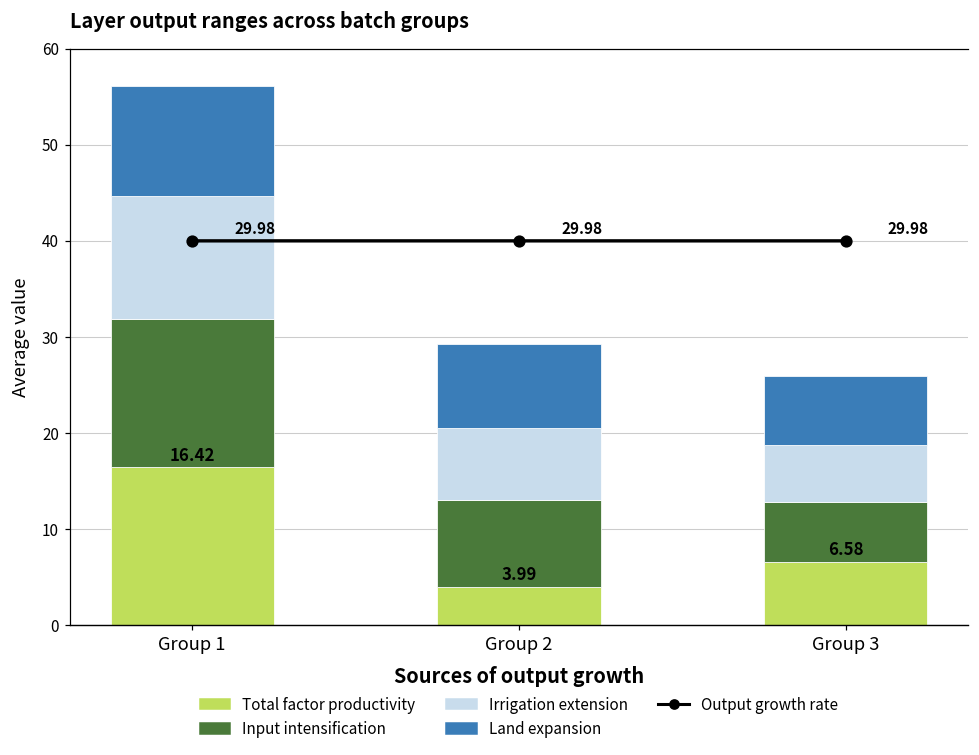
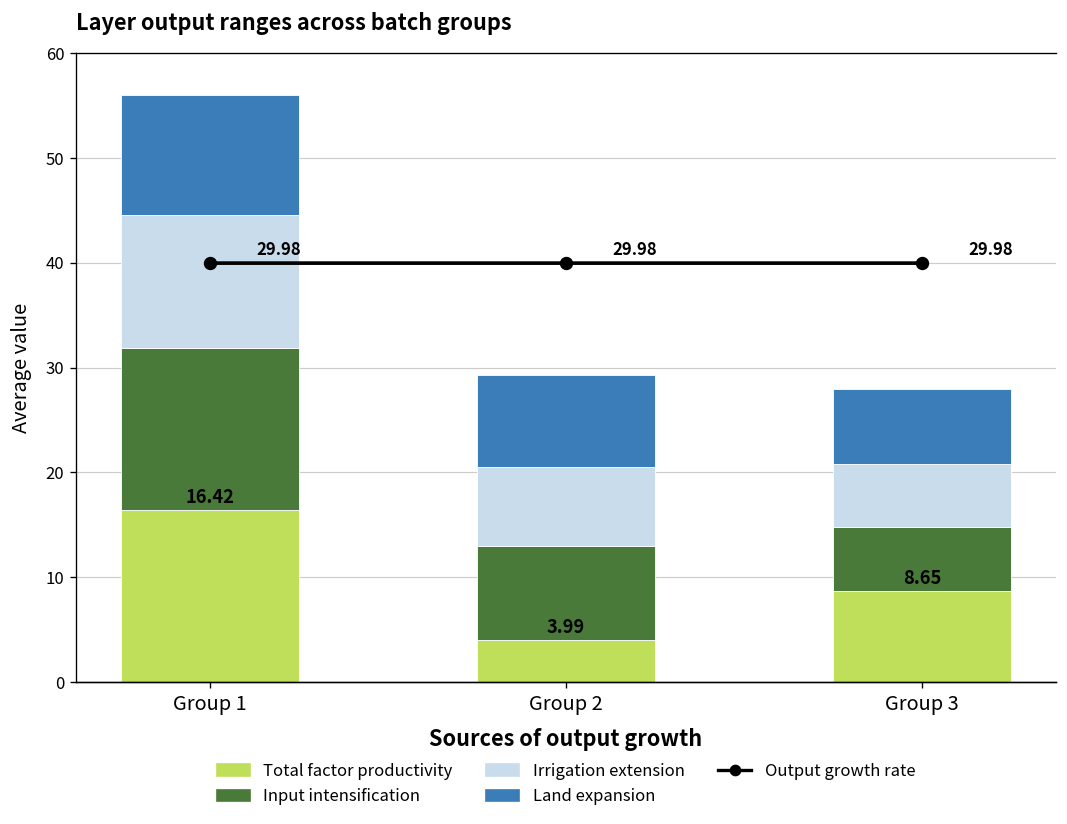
Total factor productivity, Group 3: 6.58 -> 8.65
